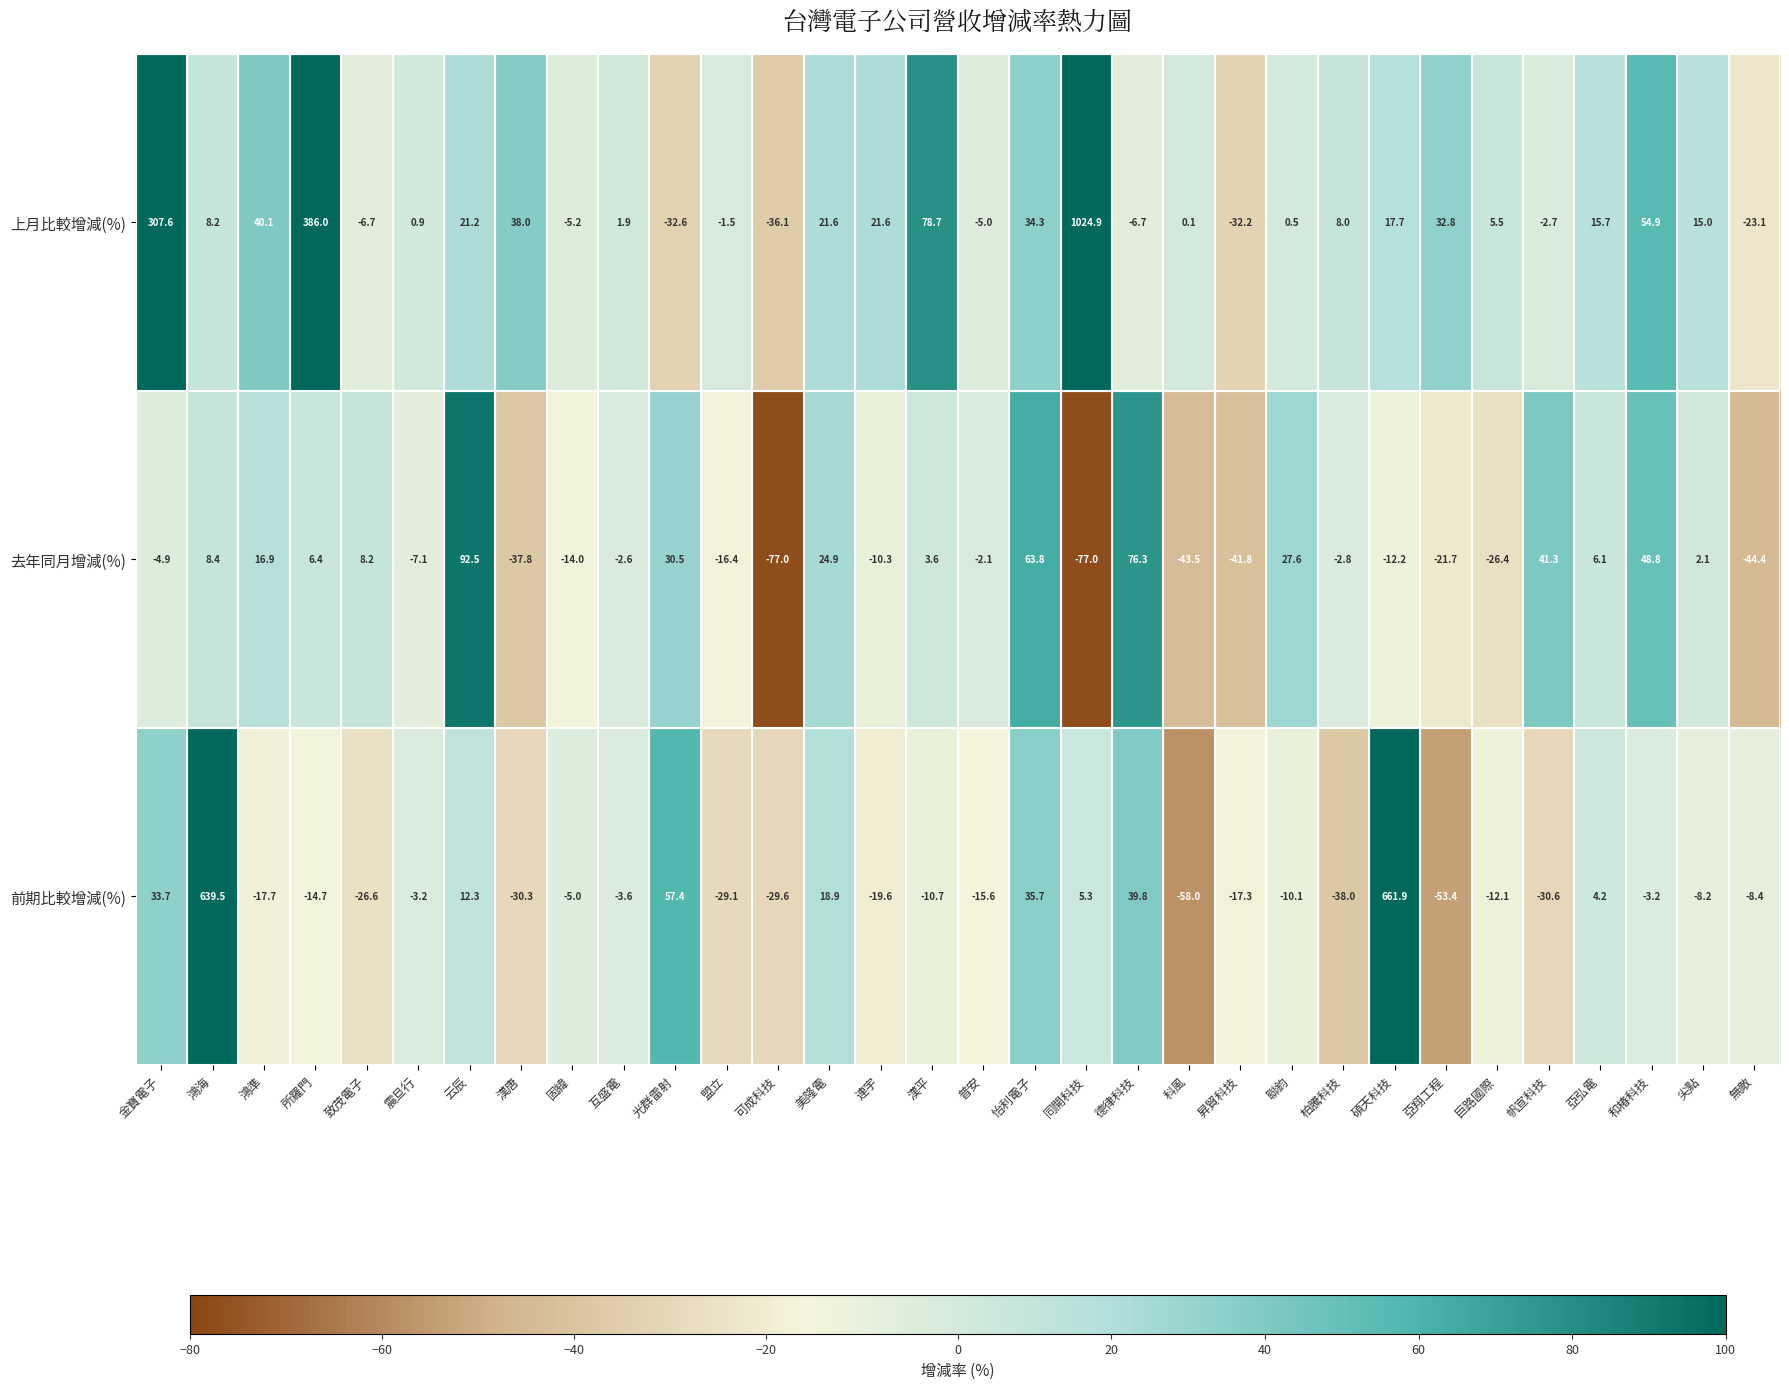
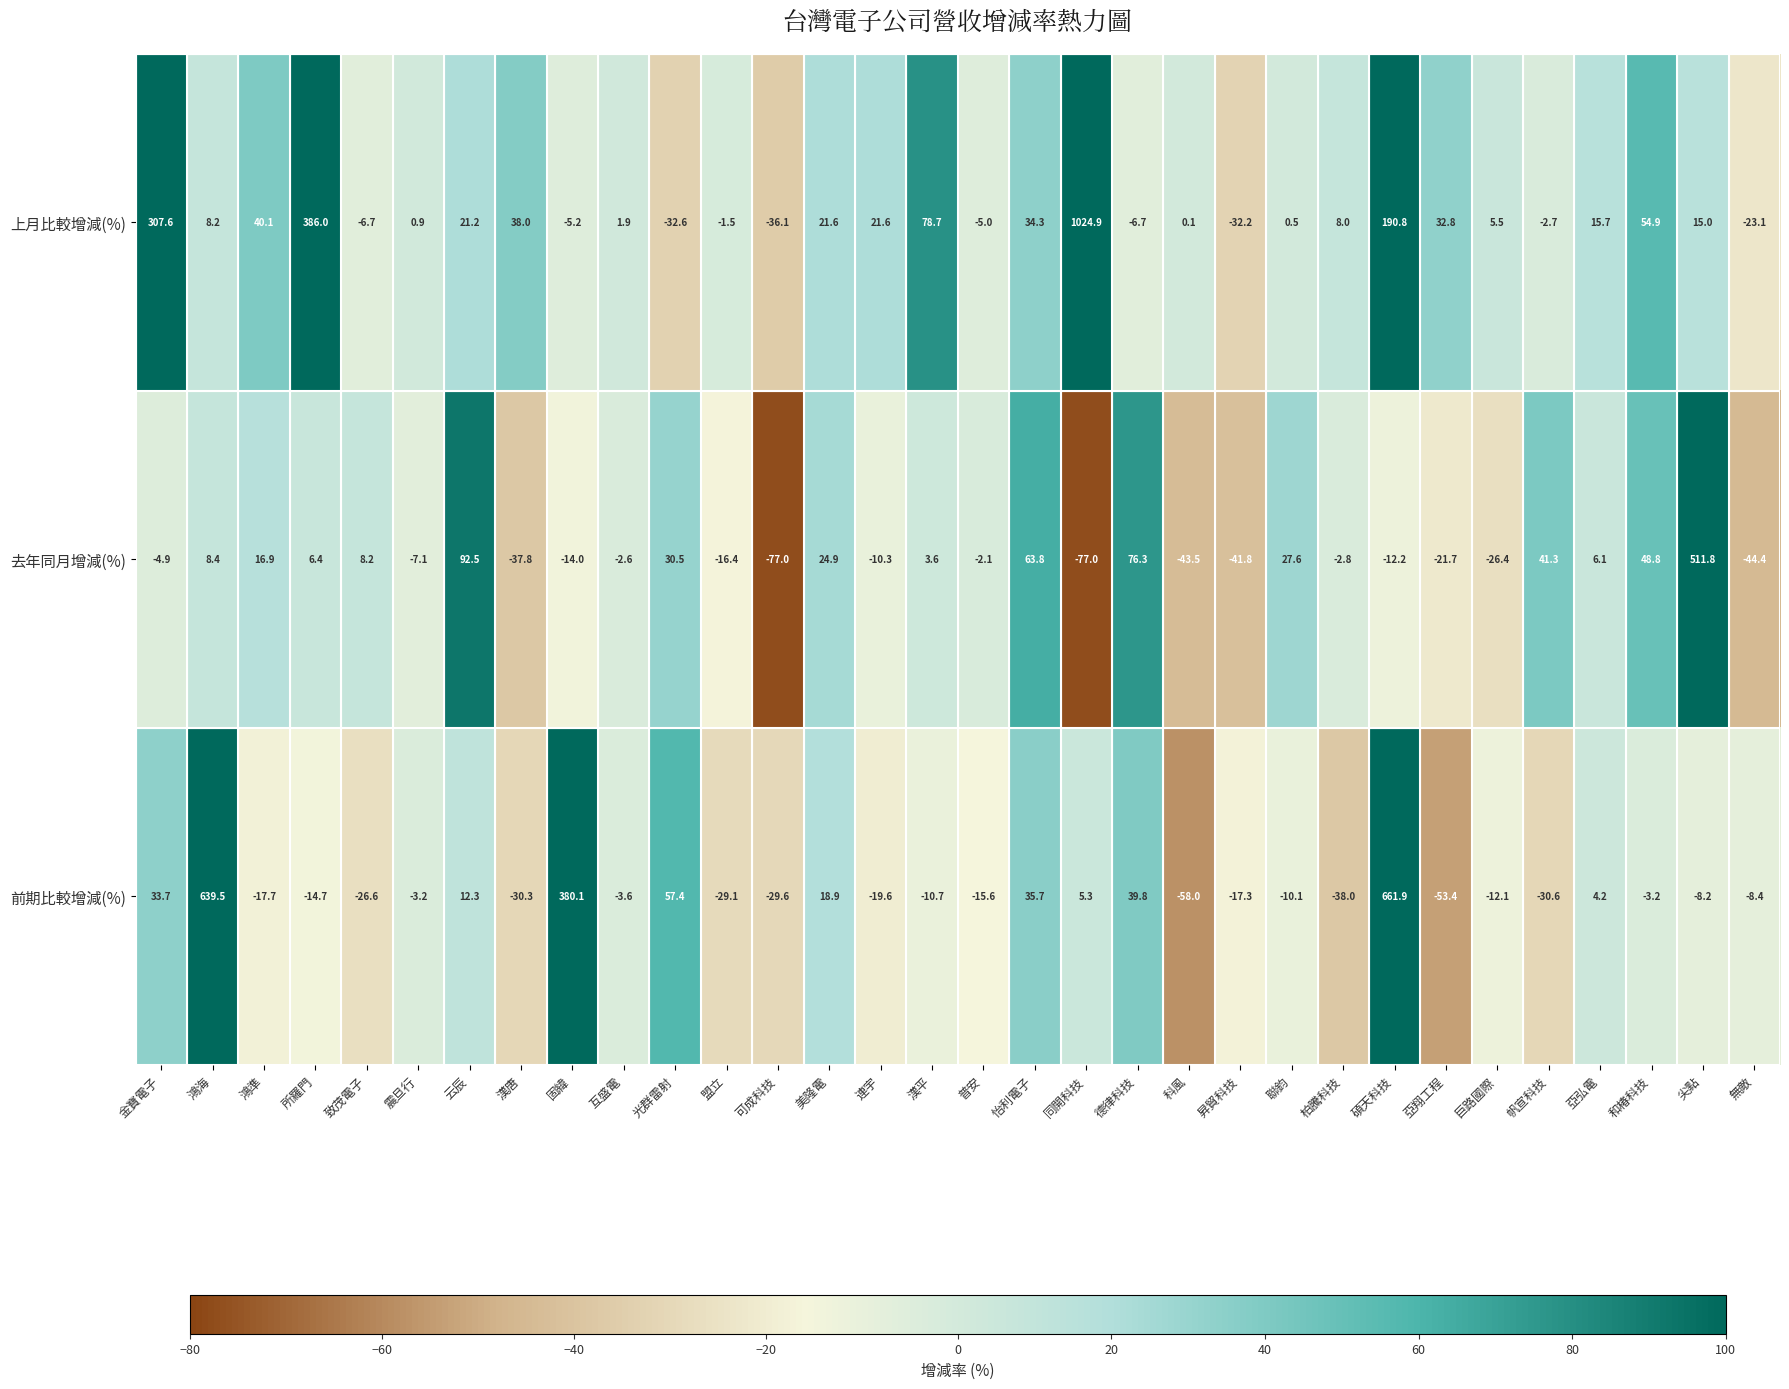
上月比較增減(%), 碩天科技: 17.7 -> 190.8
去年同月增減(%), 尖點: 2.1 -> 511.8
前期比較增減(%), 固緯: -5.0 -> 380.1
